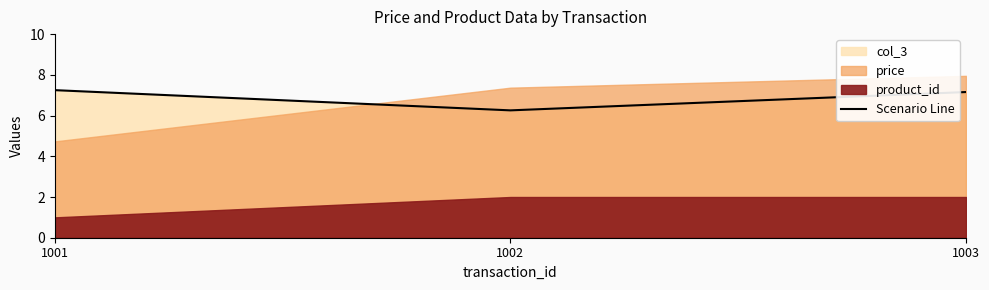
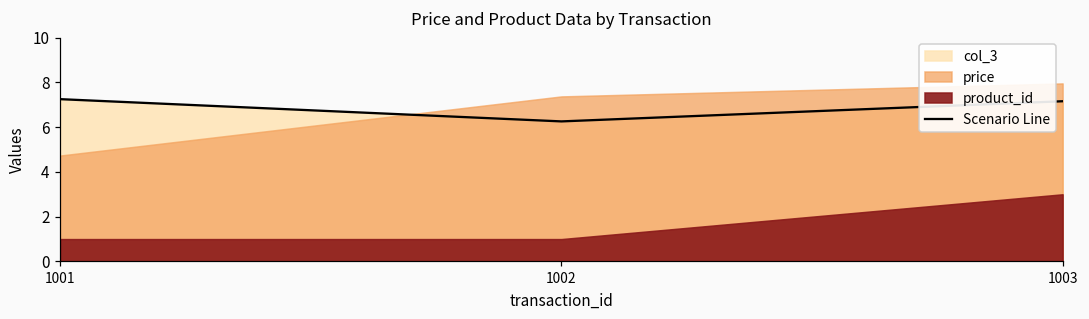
product_id, 1002: 2 -> 1
product_id, 1003: 2 -> 3
